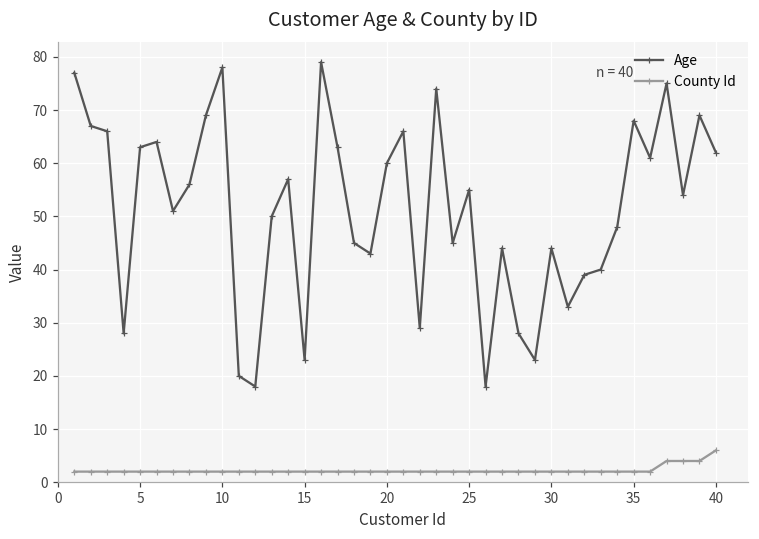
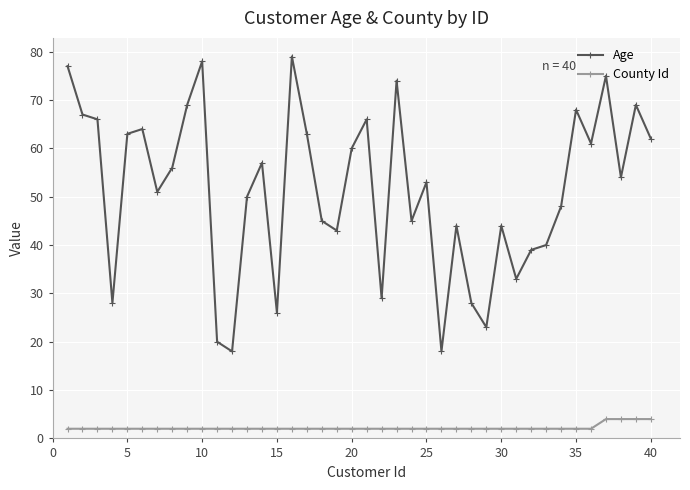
Age, 15: 23 -> 26
Age, 25: 55 -> 53
County Id, 40: 6 -> 4
